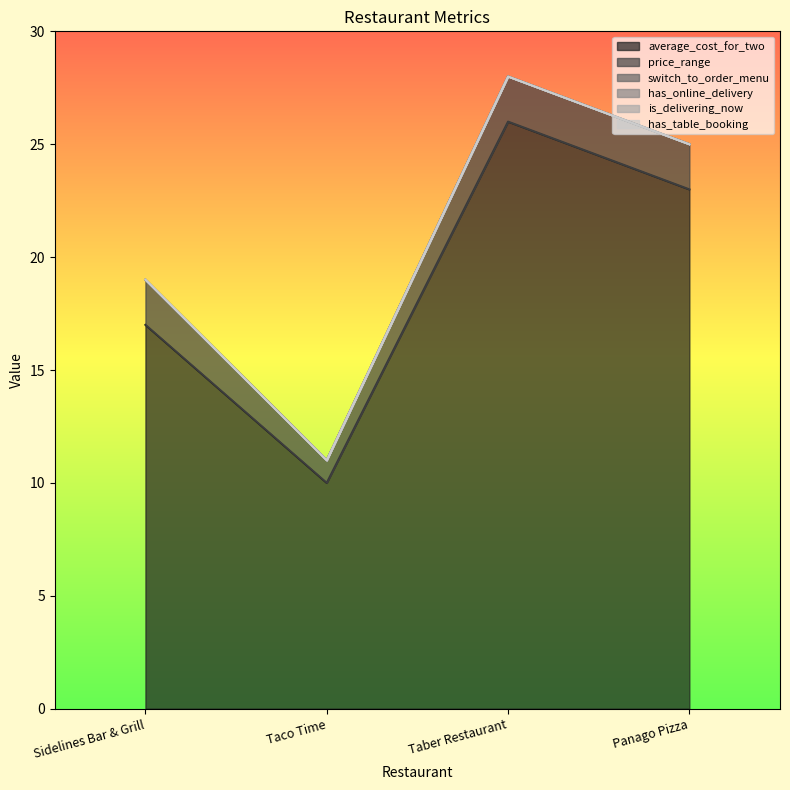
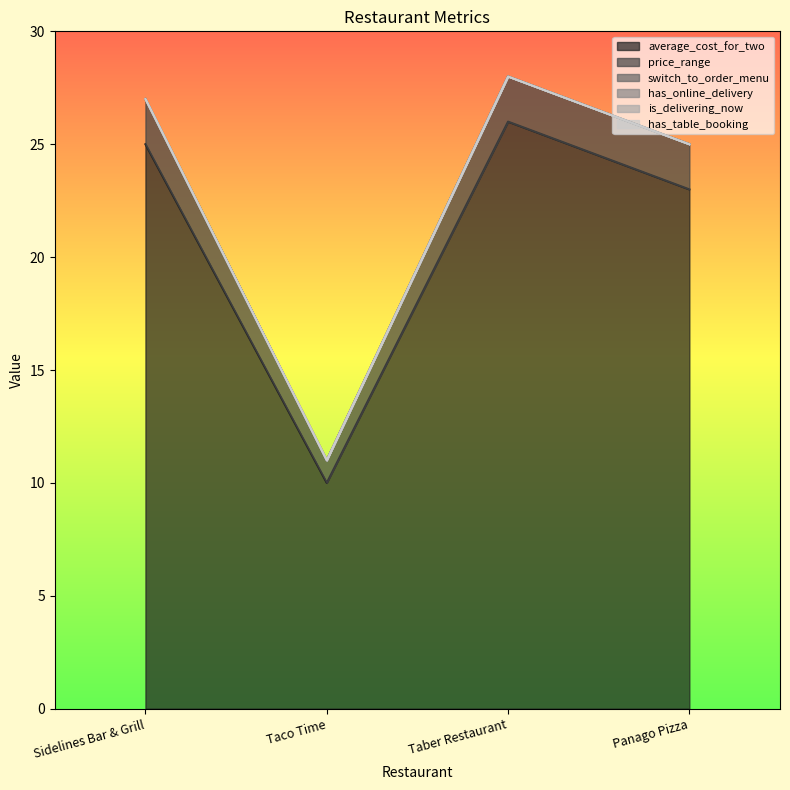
average_cost_for_two, Sidelines Bar & Grill: 17 -> 25
